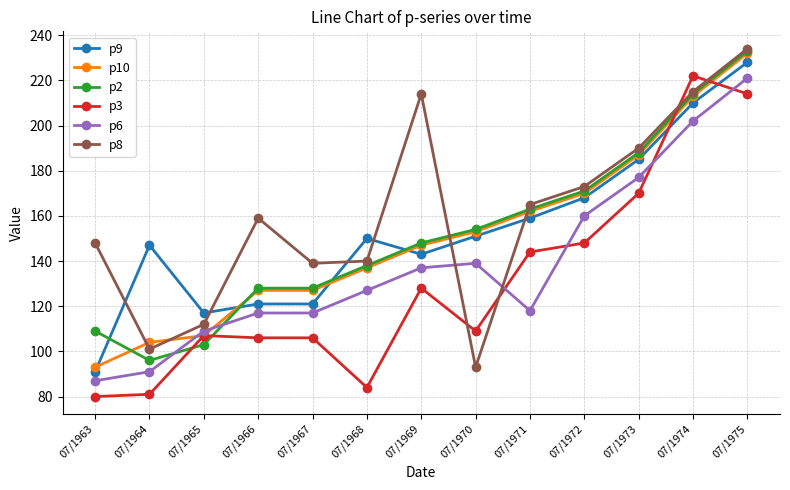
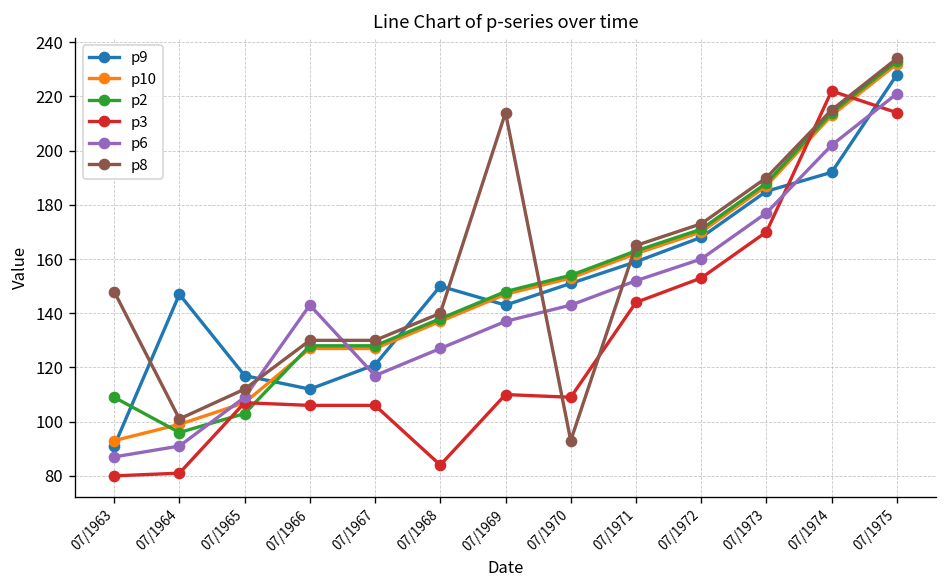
p10, 07/1964: 104 -> 99
p9, 07/1966: 121 -> 112
p6, 07/1966: 117 -> 143
p8, 07/1966: 159 -> 130
p8, 07/1967: 139 -> 130
p3, 07/1969: 128 -> 110
p6, 07/1970: 139 -> 143
p6, 07/1971: 118 -> 152
p3, 07/1972: 148 -> 153
p9, 07/1974: 210 -> 192
